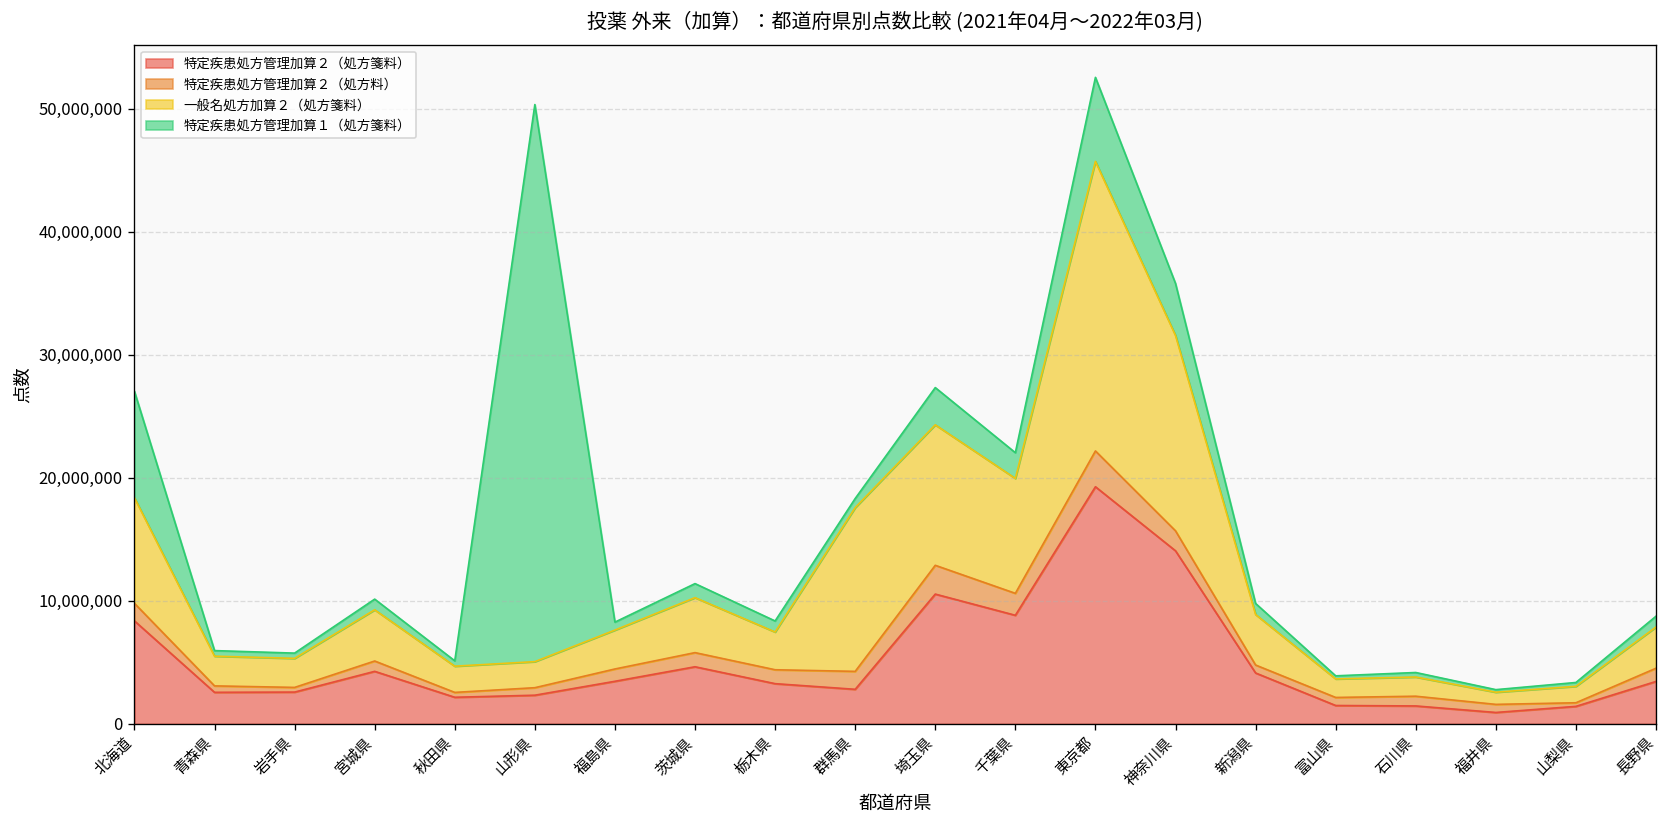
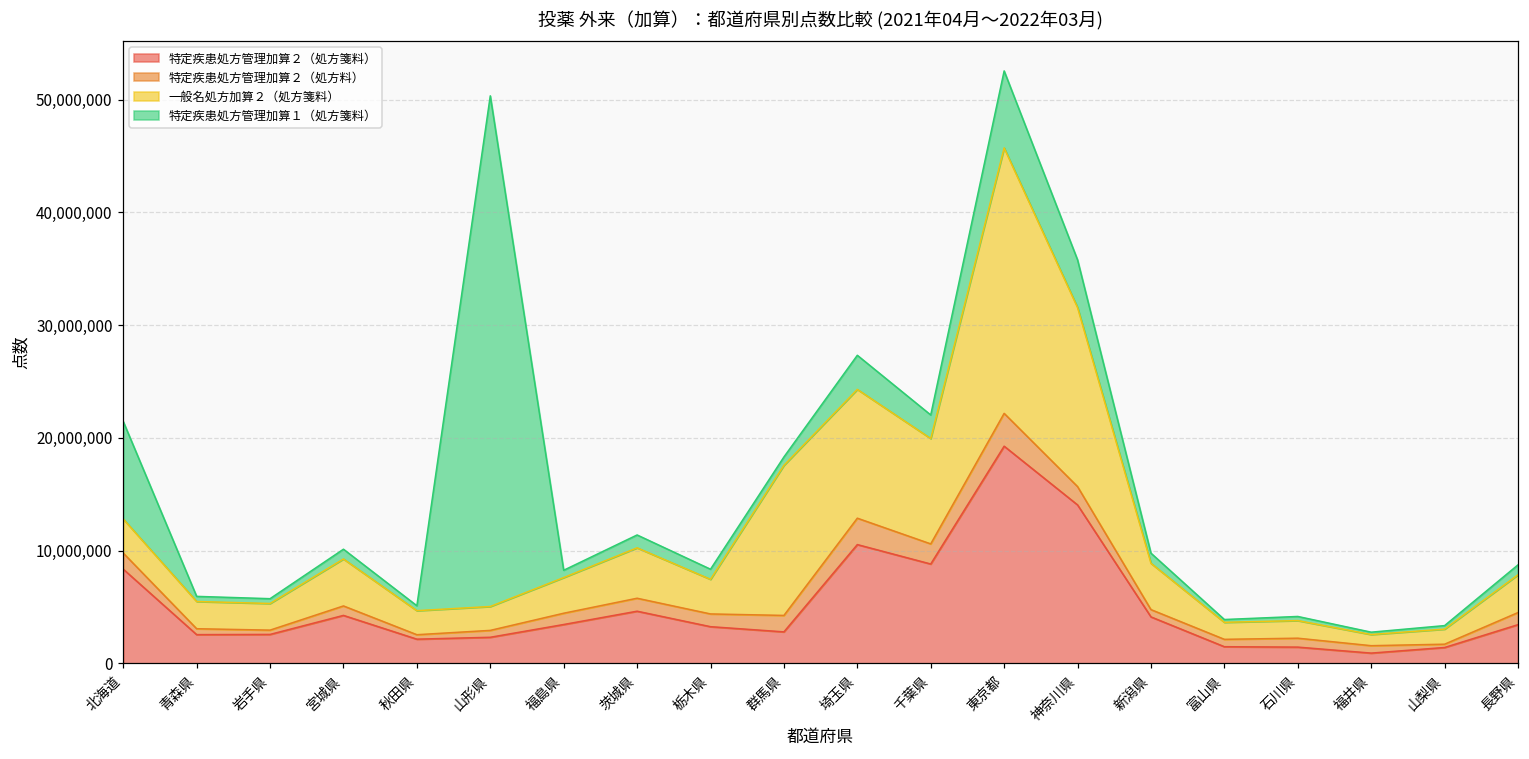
一般名処方加算２（処方箋料）, 北海道: 8,600,000 -> 3,000,000
